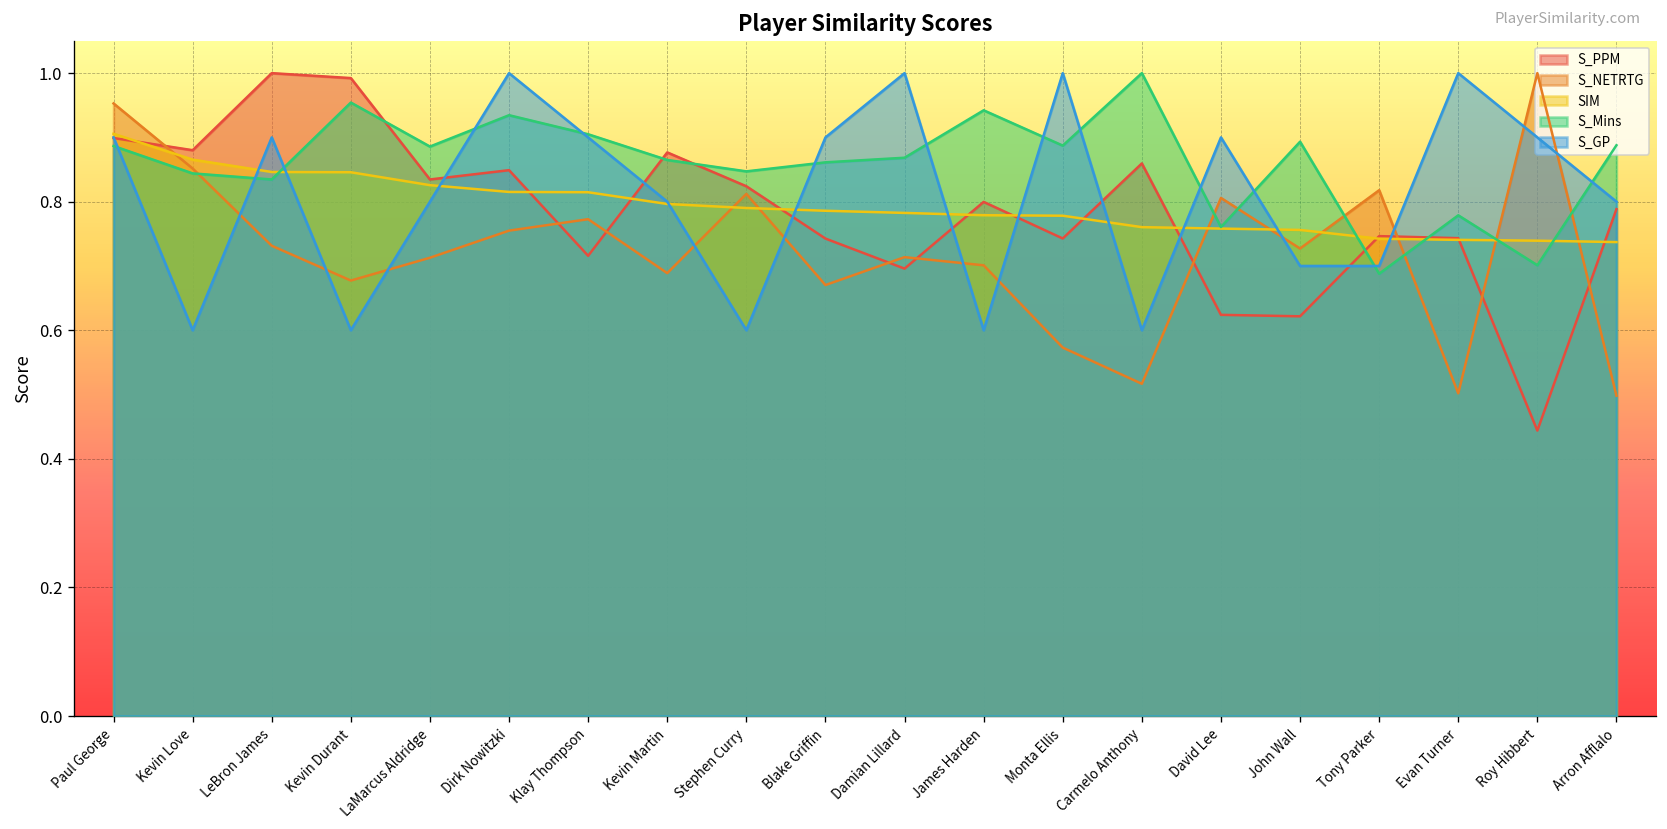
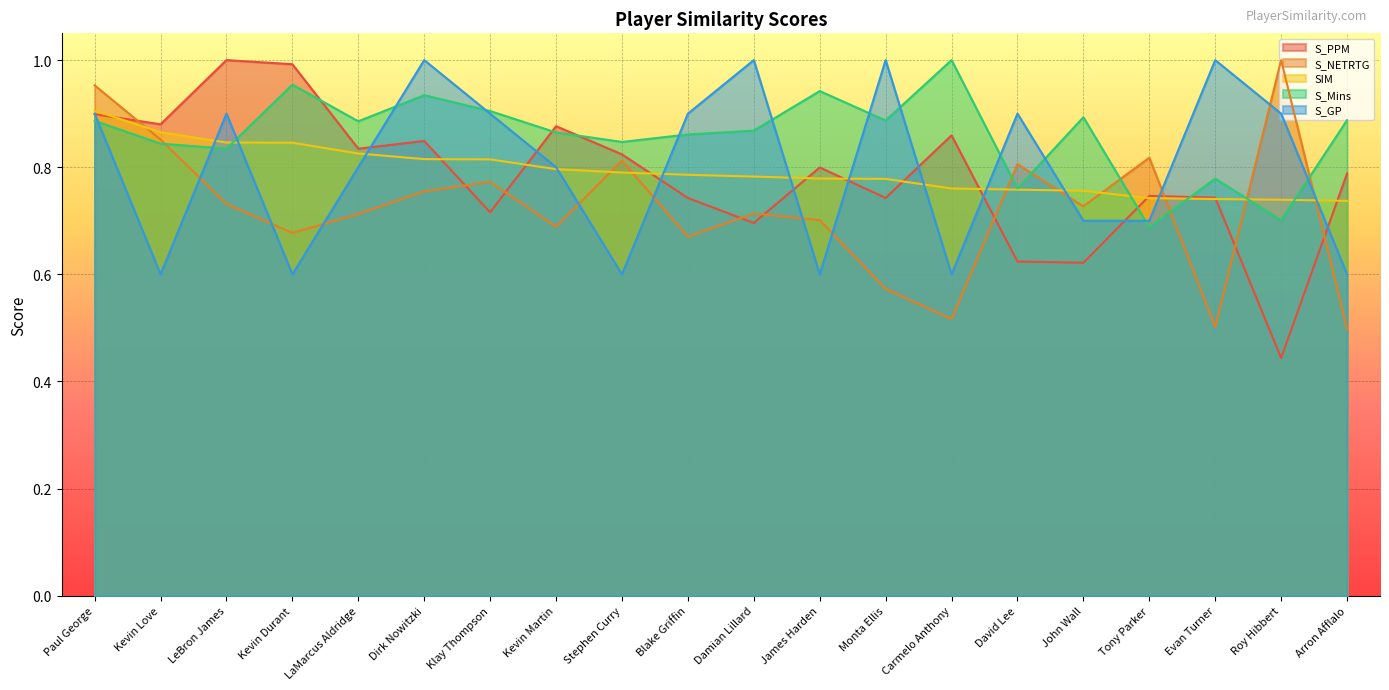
S_GP, Arron Afflalo: 0.8 -> 0.6
